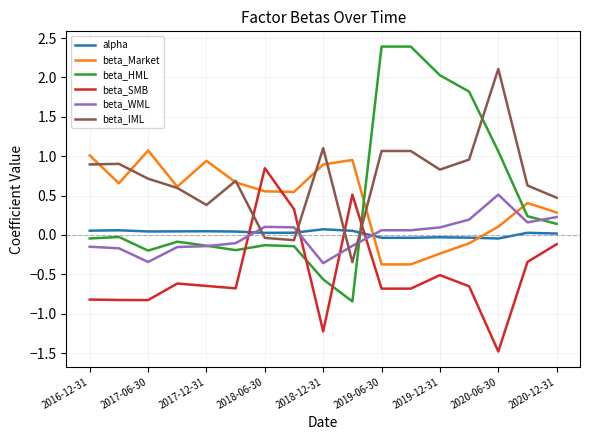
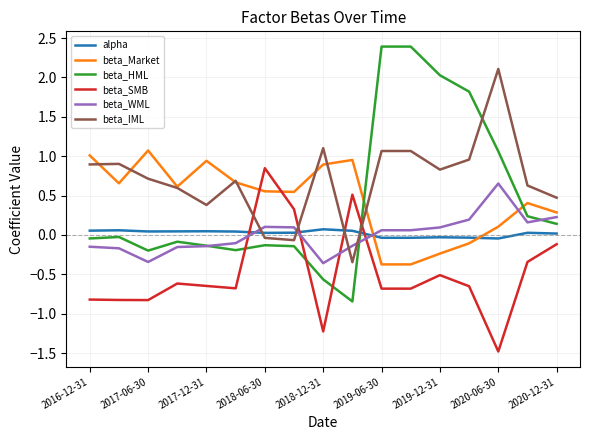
beta_WML, 2020-06-30: 0.5 -> 0.7
